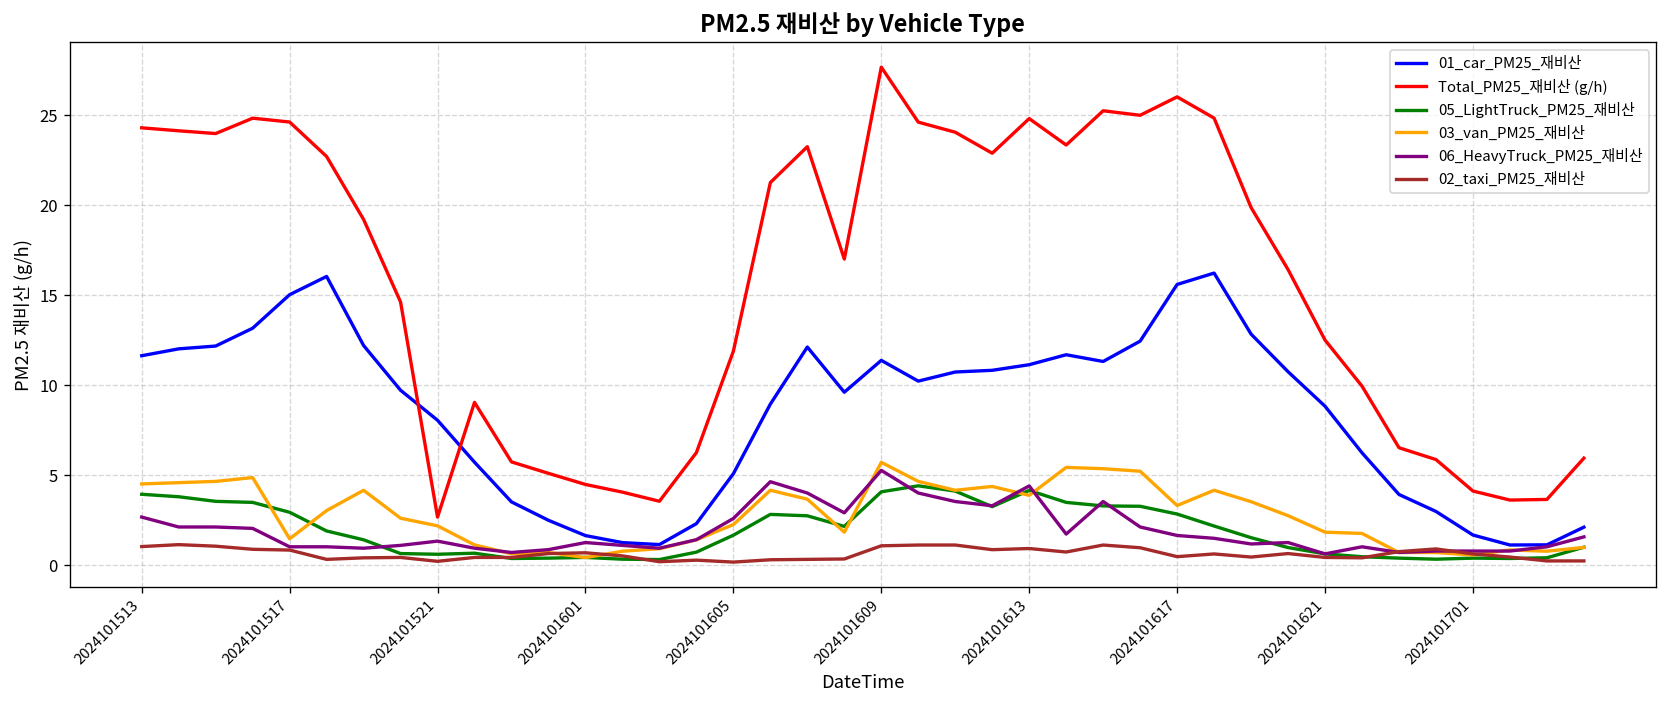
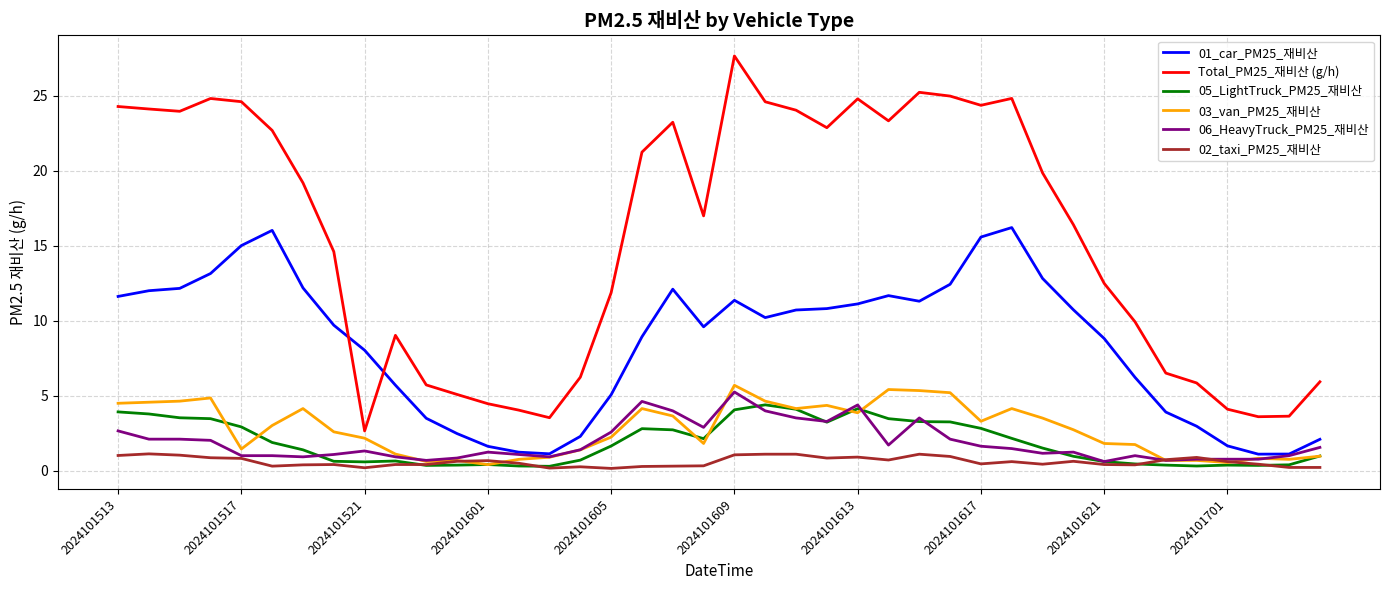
Total_PM25_재비산 (g/h), 2024101617: 26.0 -> 24.4
